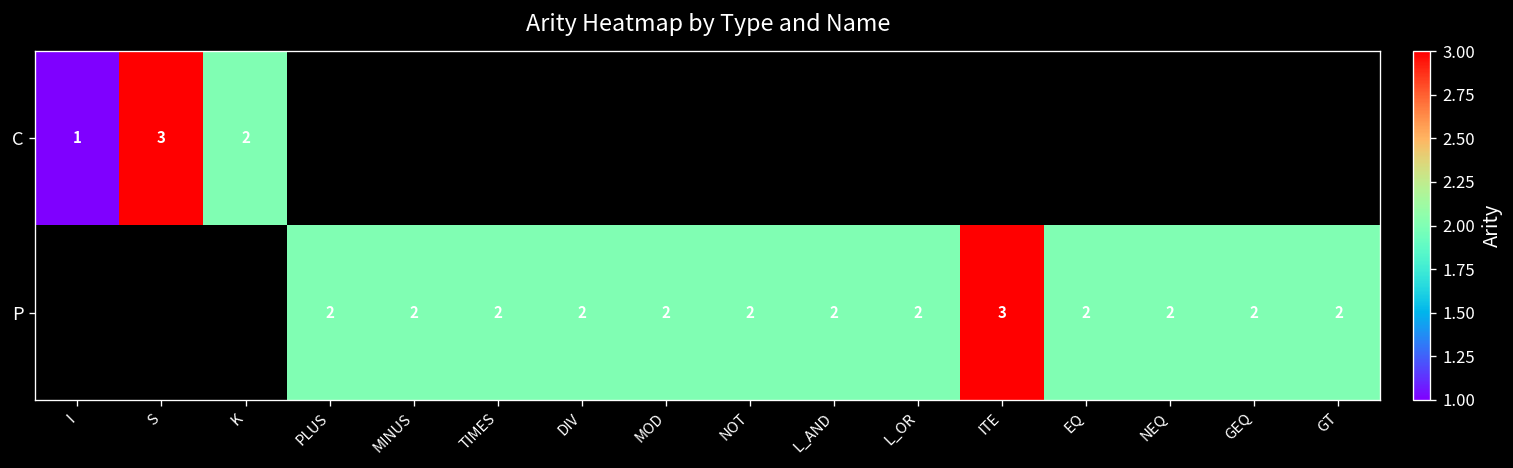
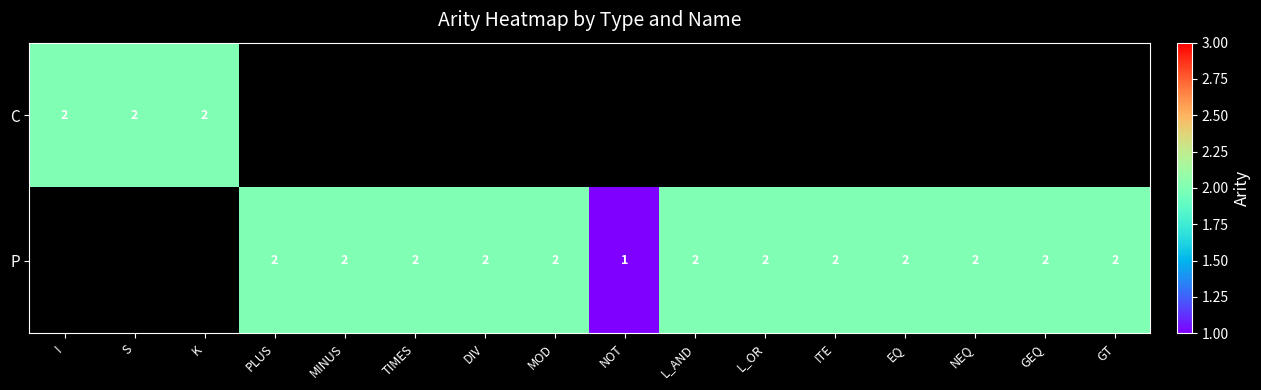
C, I: 1 -> 2
C, S: 3 -> 2
P, NOT: 2 -> 1
P, ITE: 3 -> 2
